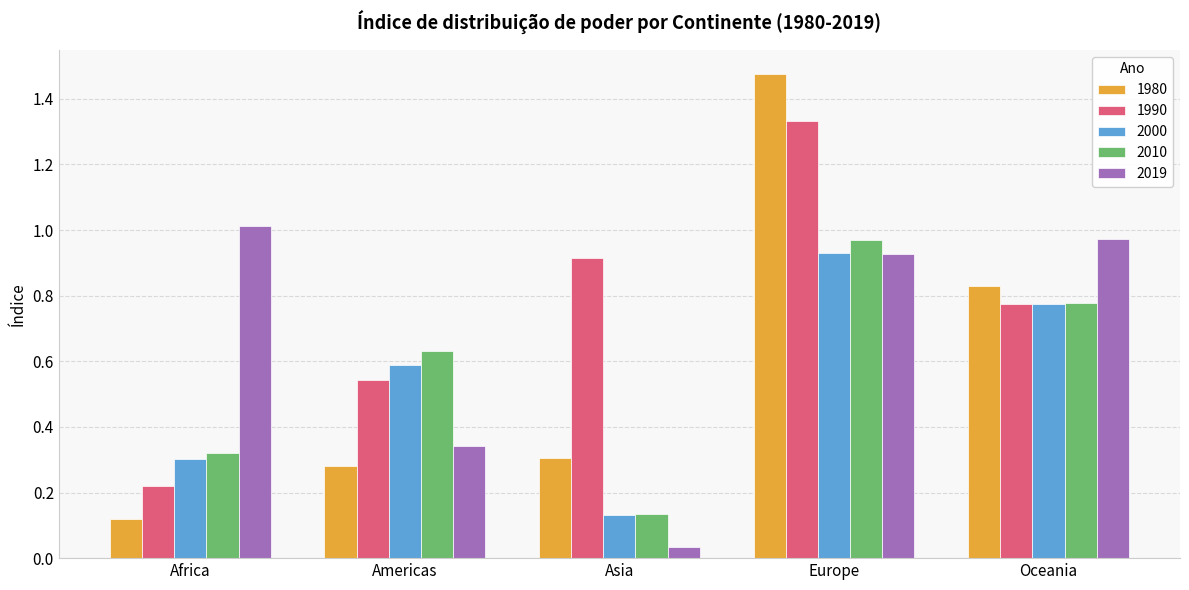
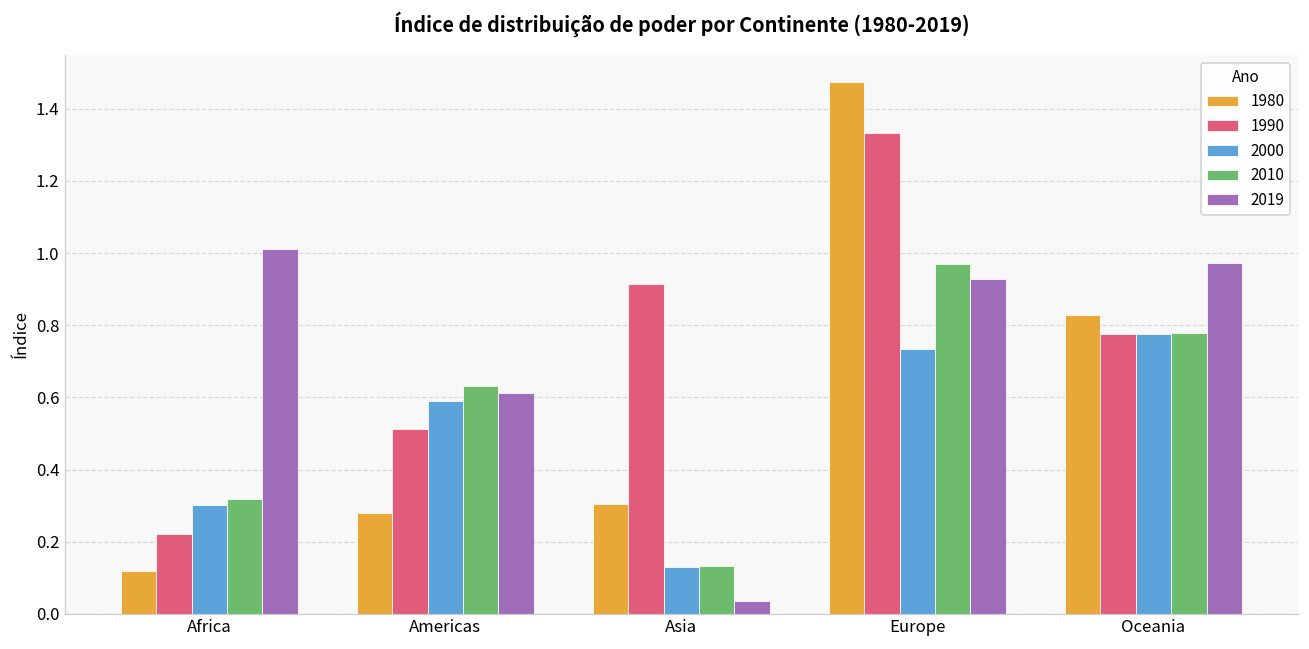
1990, Americas: 0.54 -> 0.51
2019, Americas: 0.34 -> 0.61
2000, Europe: 0.93 -> 0.73
